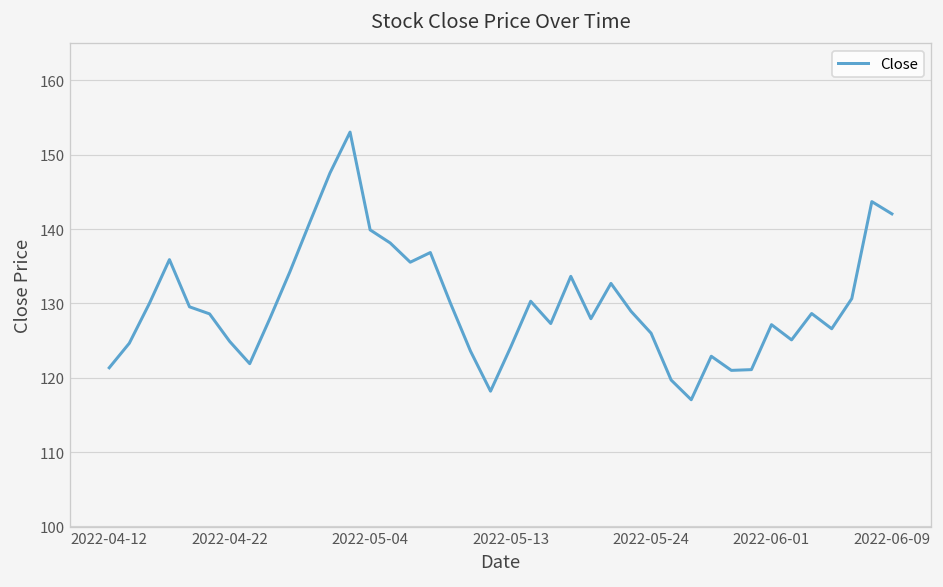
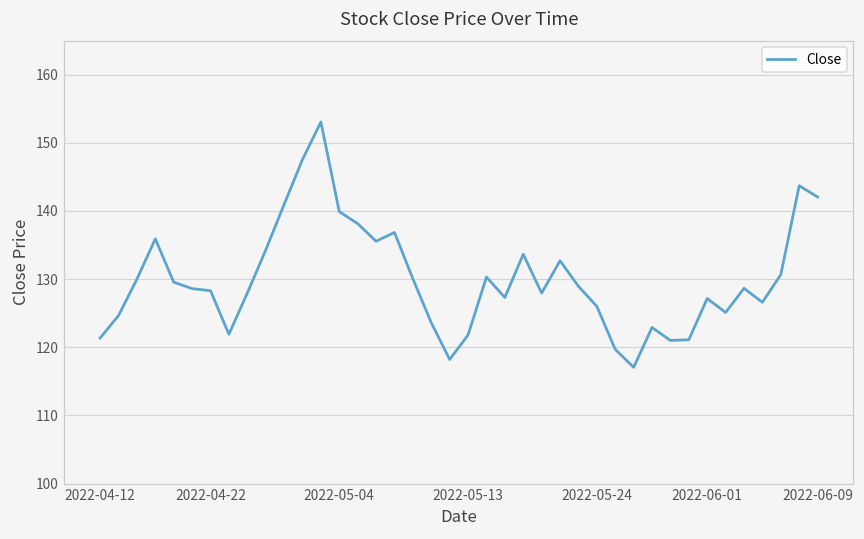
2022-04-22: 125 -> 128
2022-05-13: 124 -> 122
